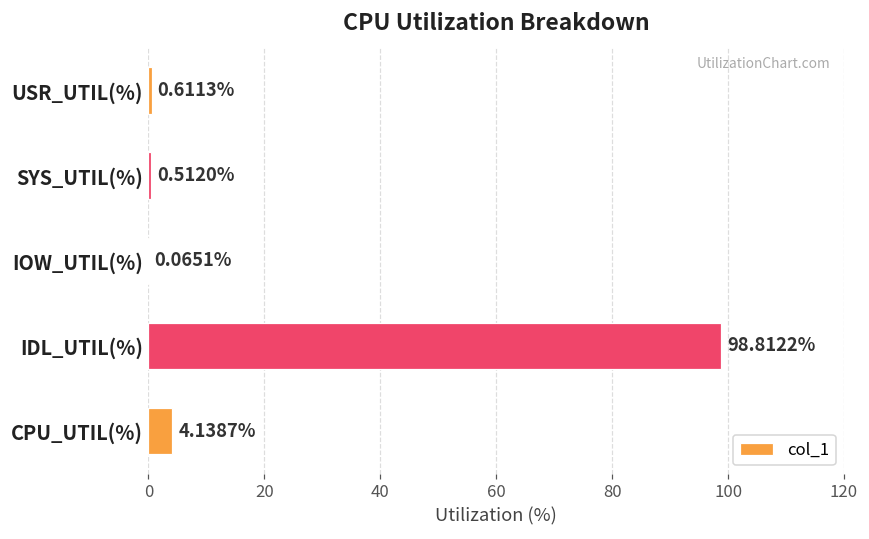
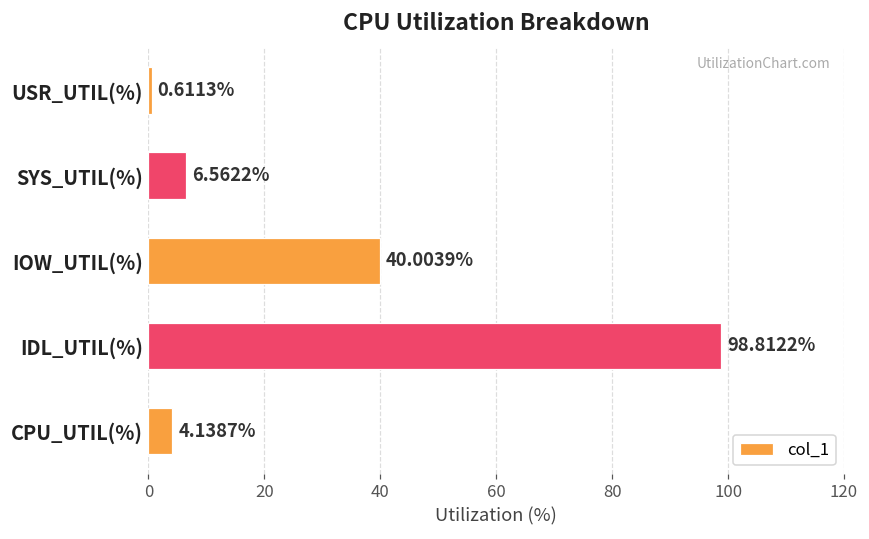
SYS_UTIL(%): 0.5120% -> 6.5622%
IOW_UTIL(%): 0.0651% -> 40.0039%
